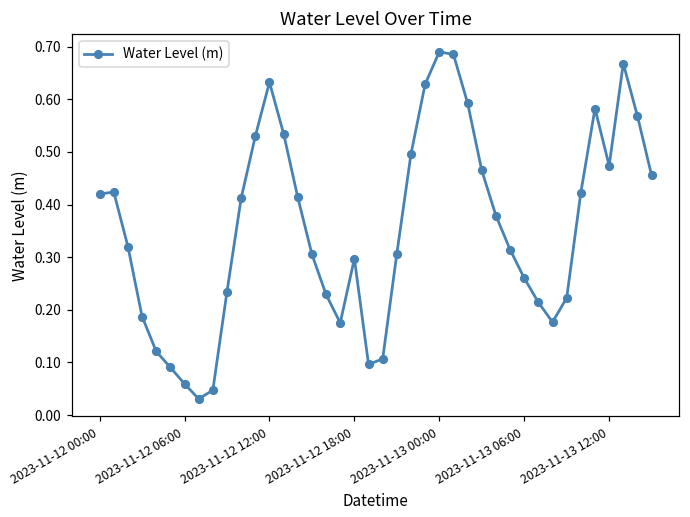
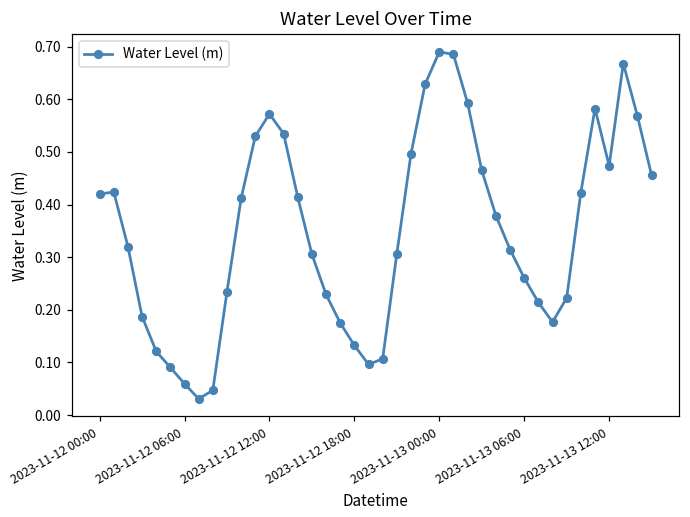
2023-11-12 12:00: 0.63 -> 0.57
2023-11-12 18:00: 0.30 -> 0.13
